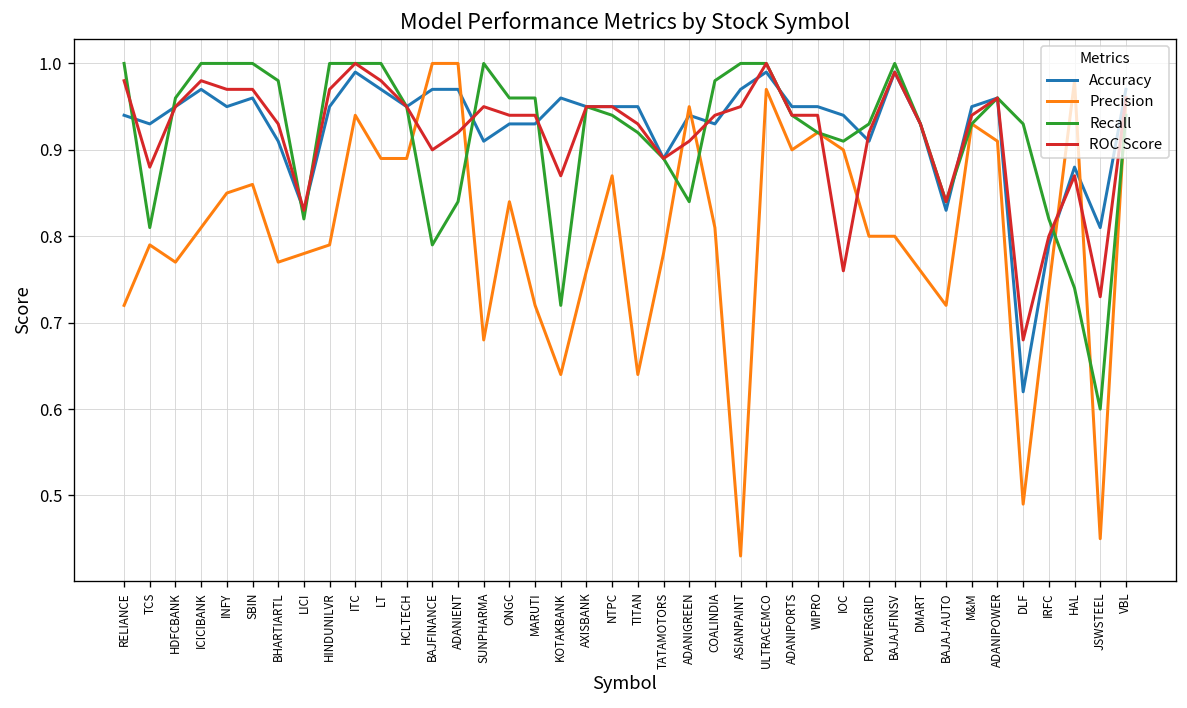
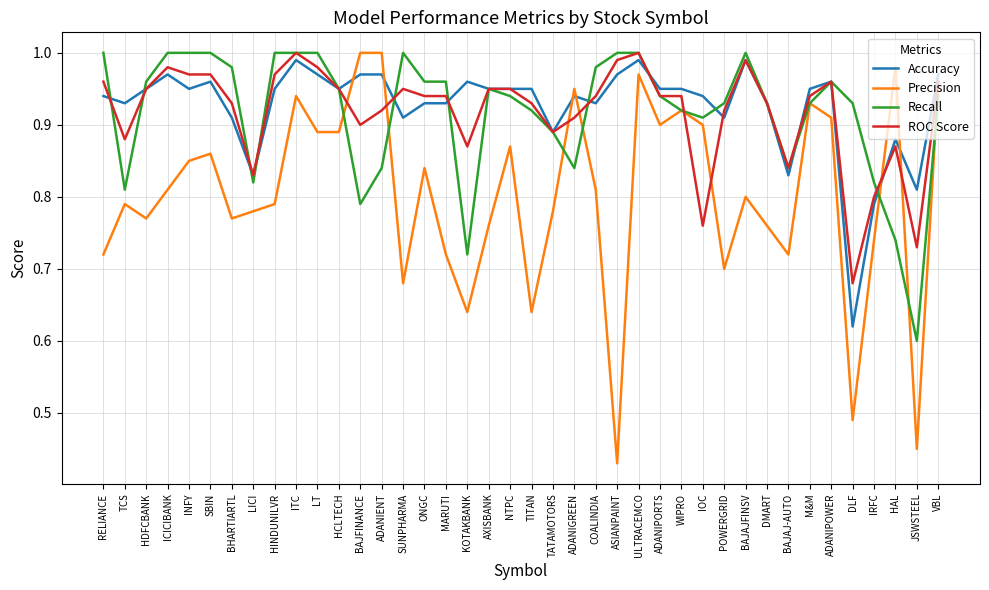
ROC Score, RELIANCE: 0.98 -> 0.96
ROC Score, ASIANPAINT: 0.95 -> 0.99
Precision, POWERGRID: 0.8 -> 0.7
